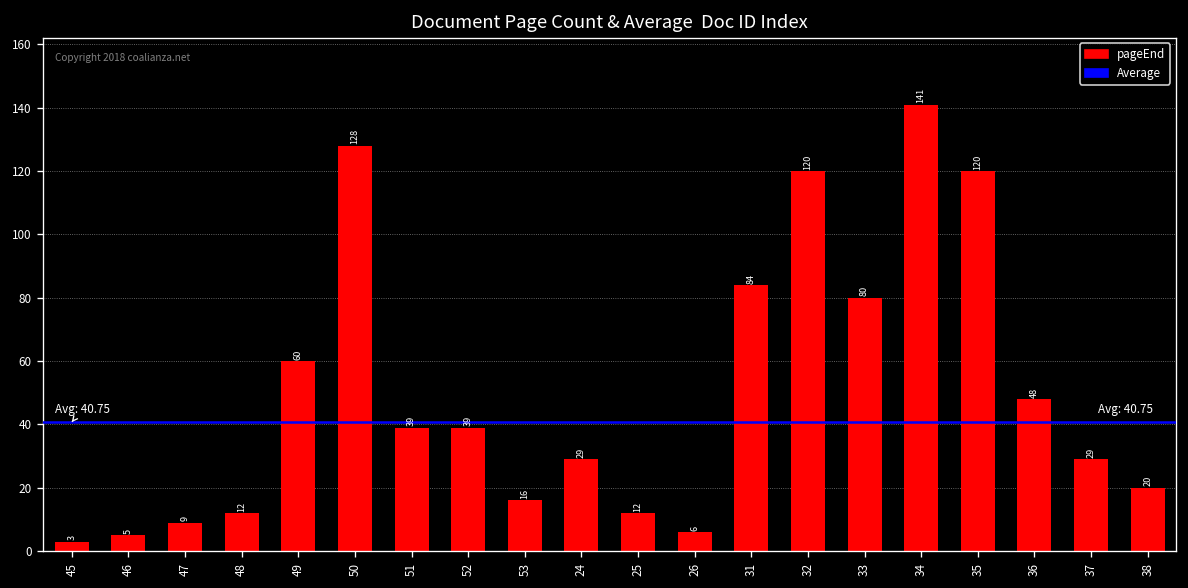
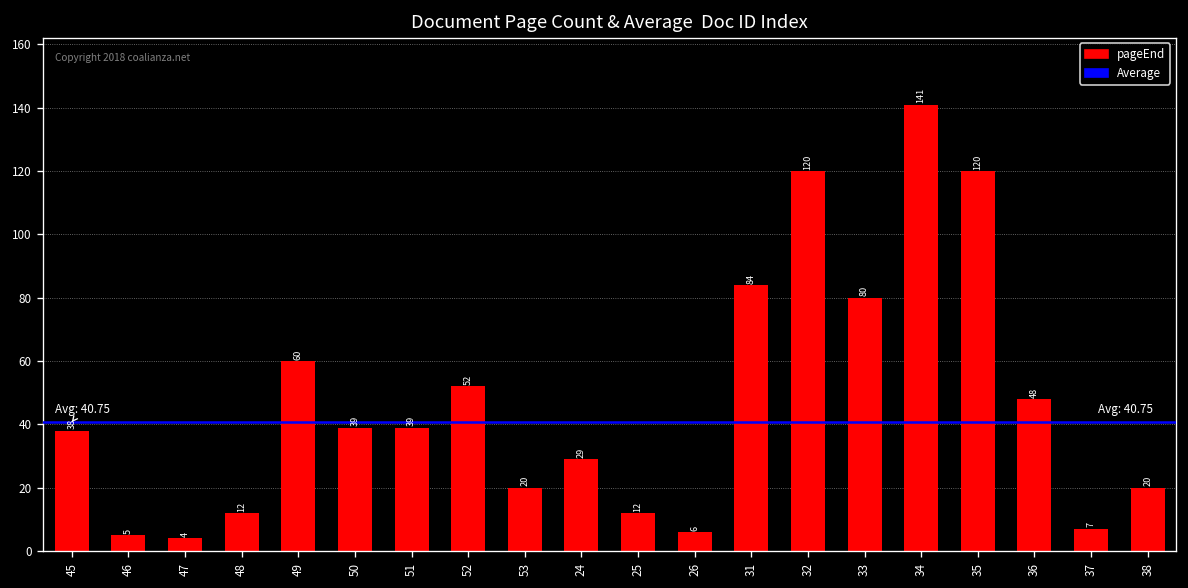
45: 3 -> 38
47: 9 -> 4
50: 128 -> 39
52: 39 -> 52
53: 16 -> 20
37: 29 -> 7
